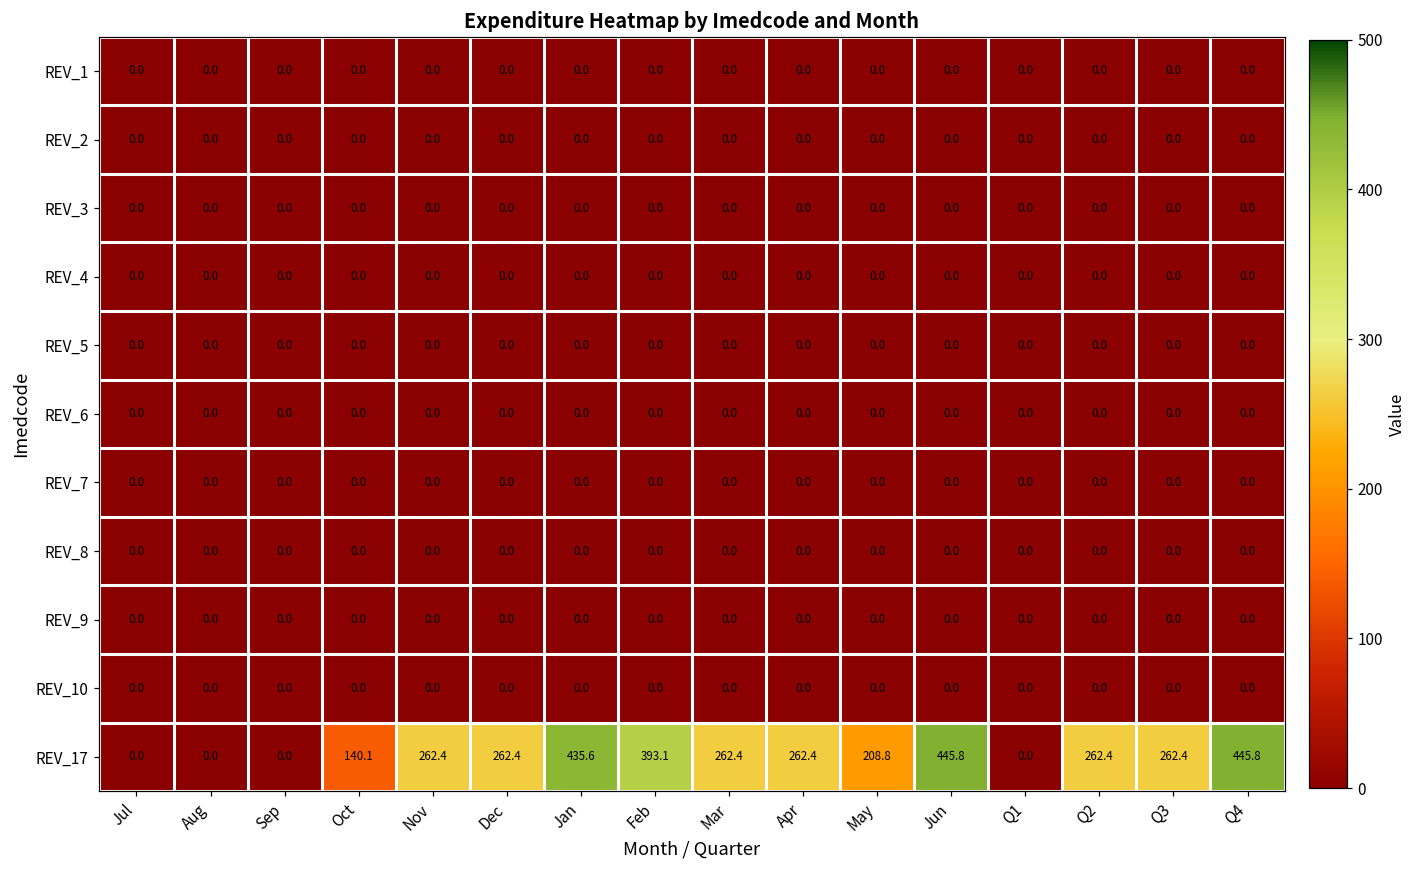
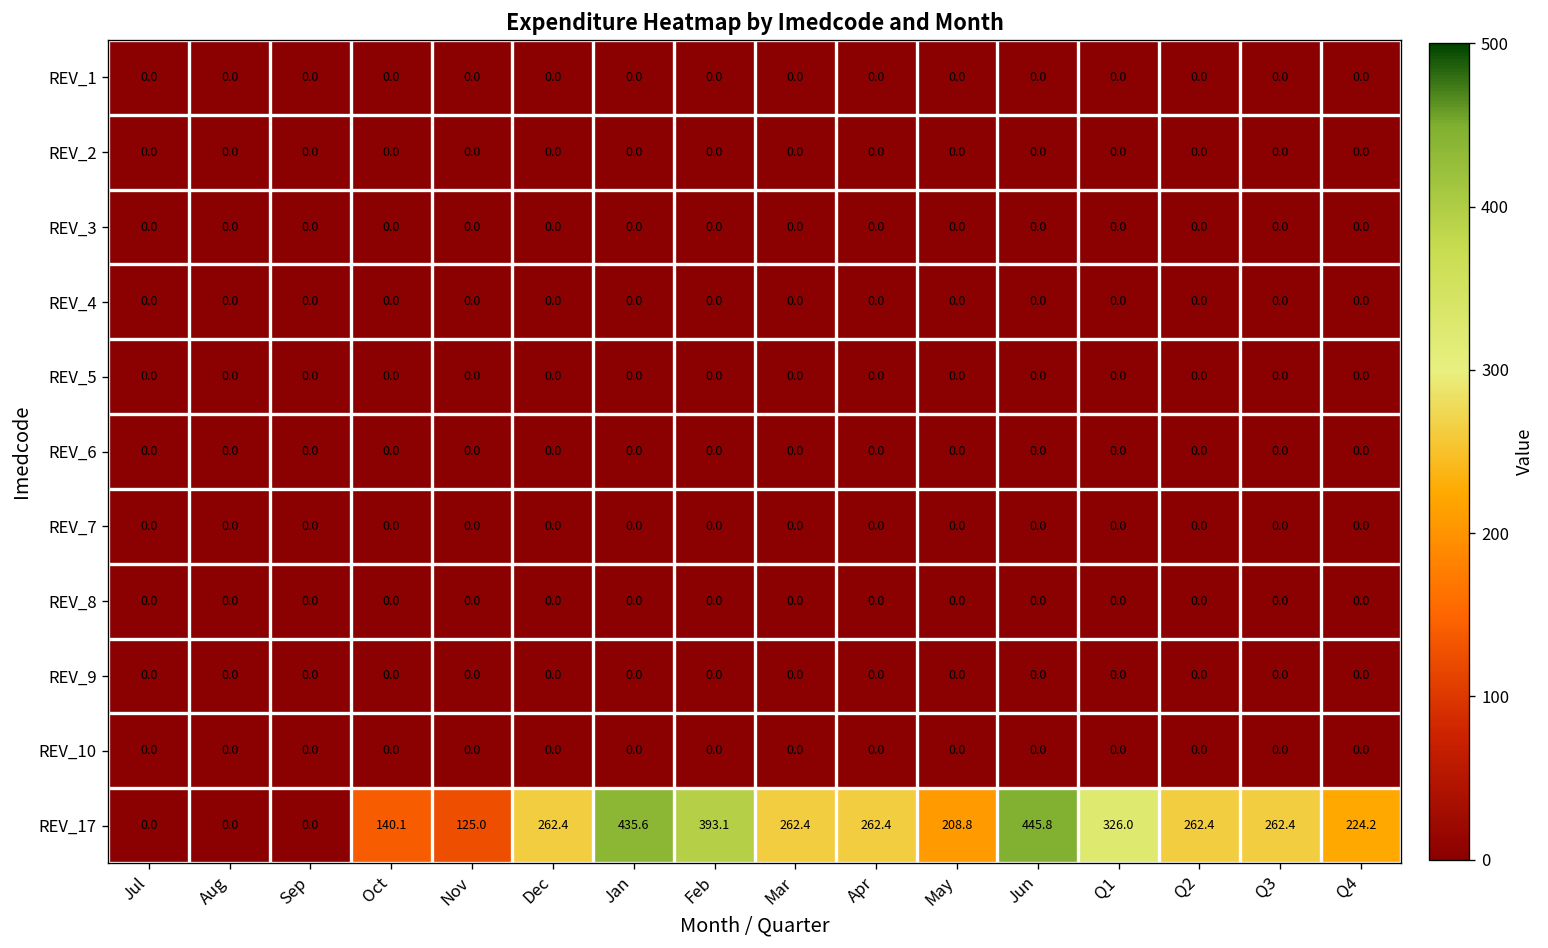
REV_17, Nov: 262.4 -> 125.0
REV_17, Q1: 0.0 -> 326.0
REV_17, Q4: 445.8 -> 224.2
